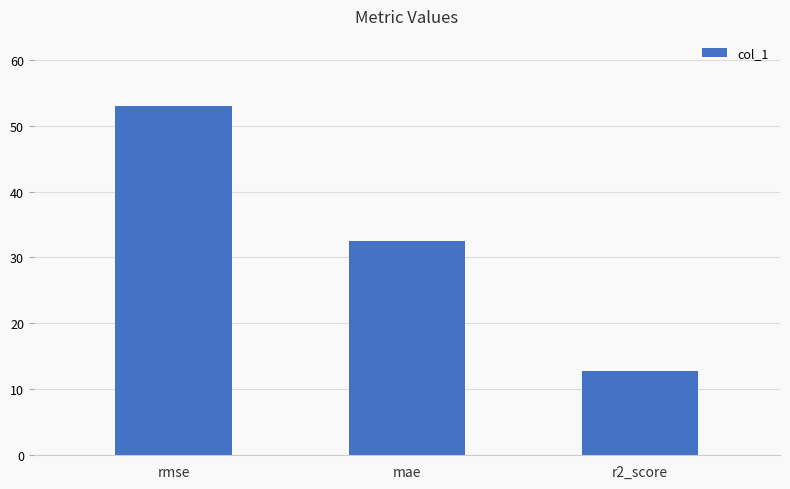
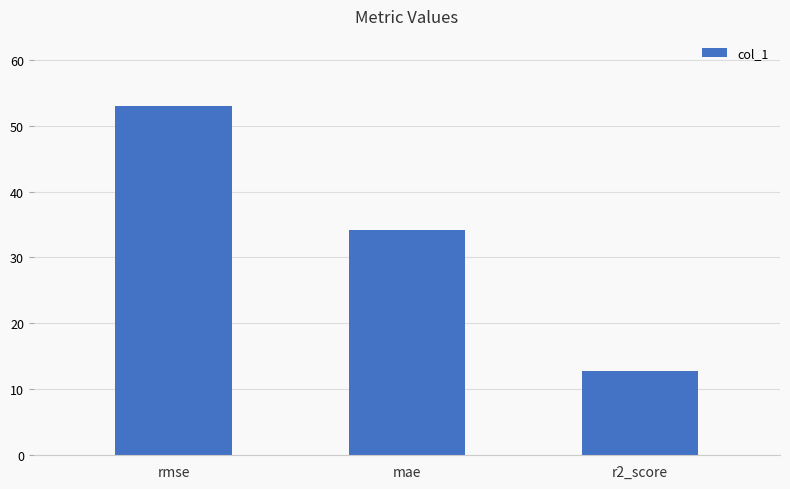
mae: 33 -> 34
